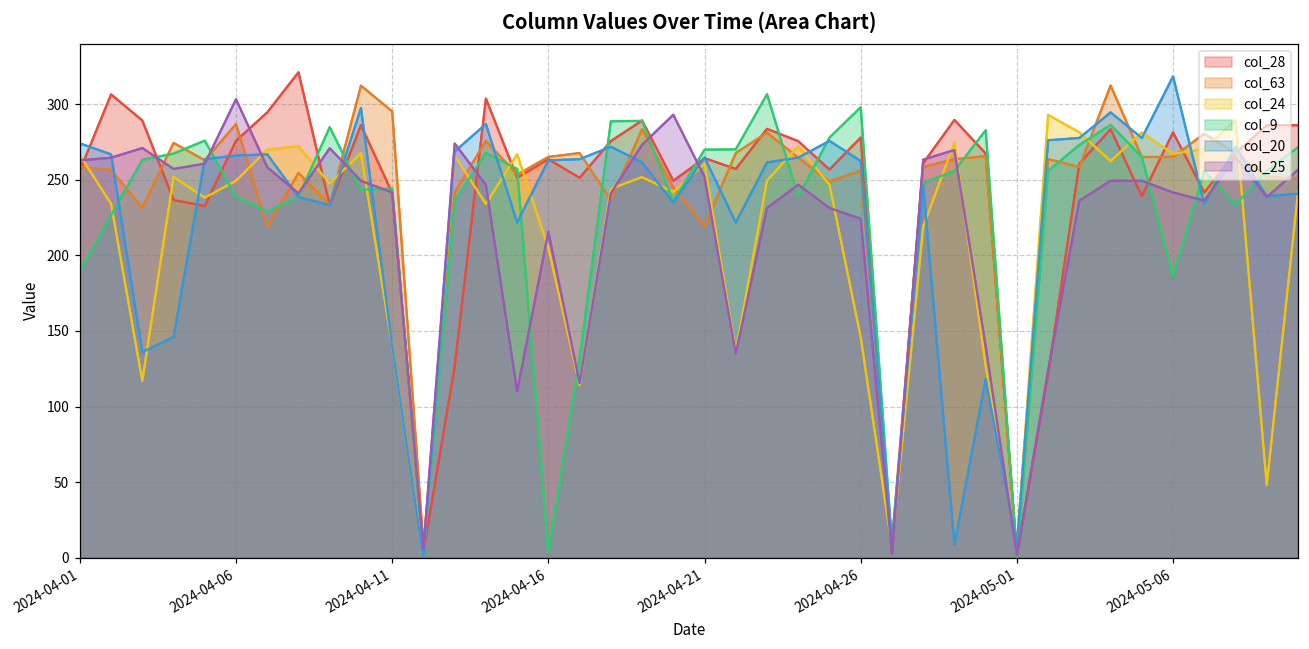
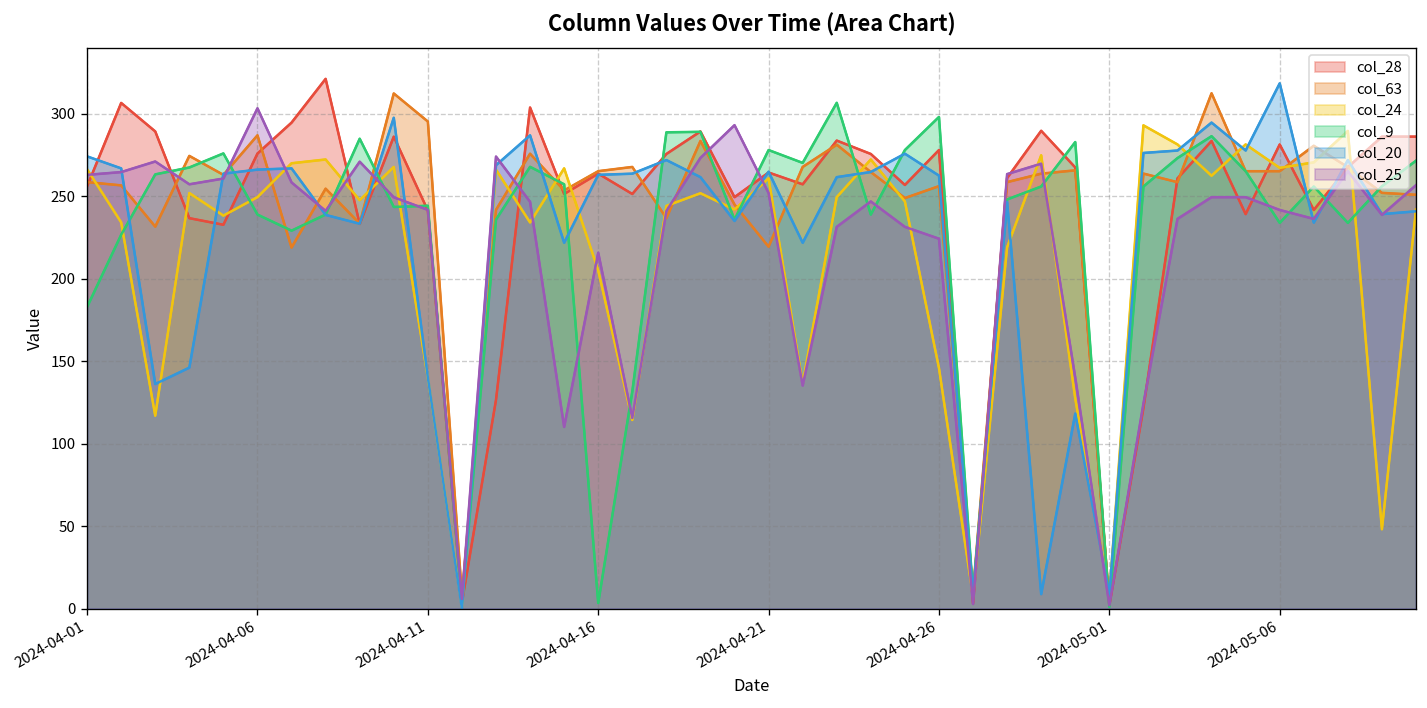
col_9, 2024-04-01: 189 -> 183
col_9, 2024-04-21: 270 -> 278
col_9, 2024-05-06: 186 -> 234
